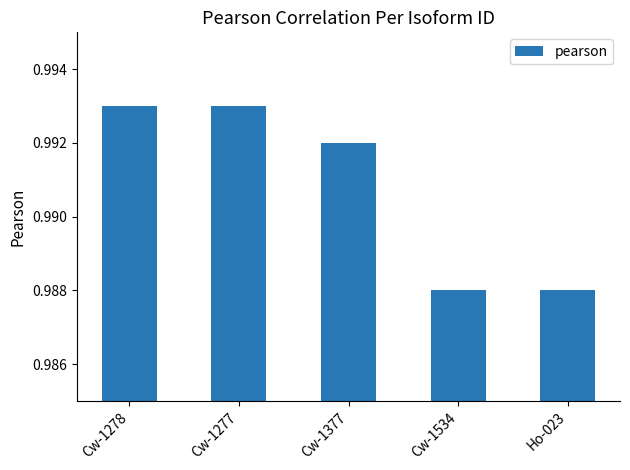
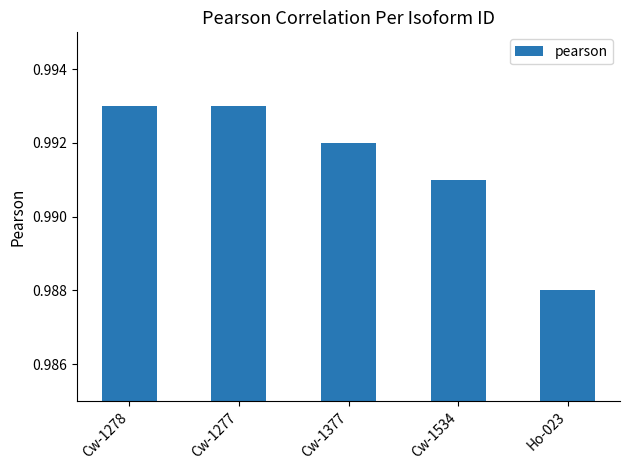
Cw-1534: 0.988 -> 0.991
